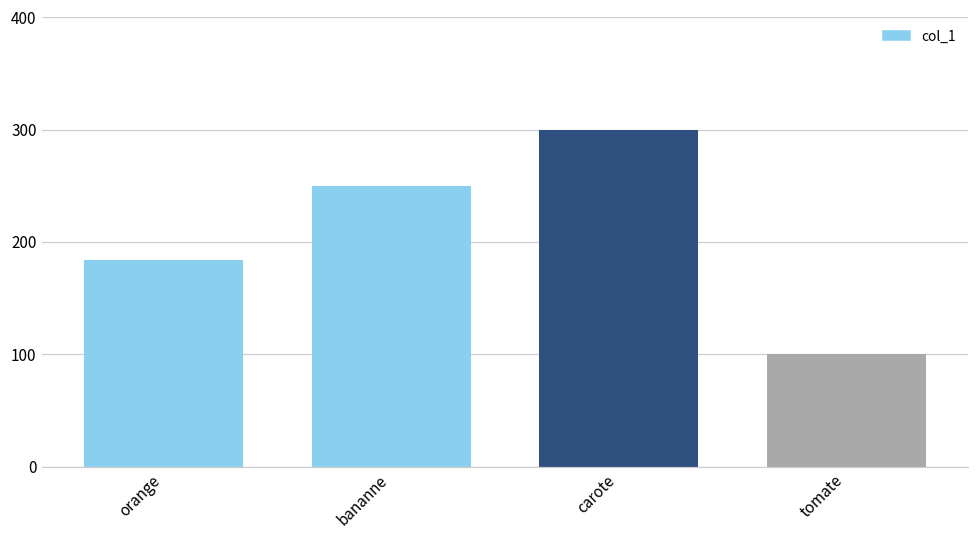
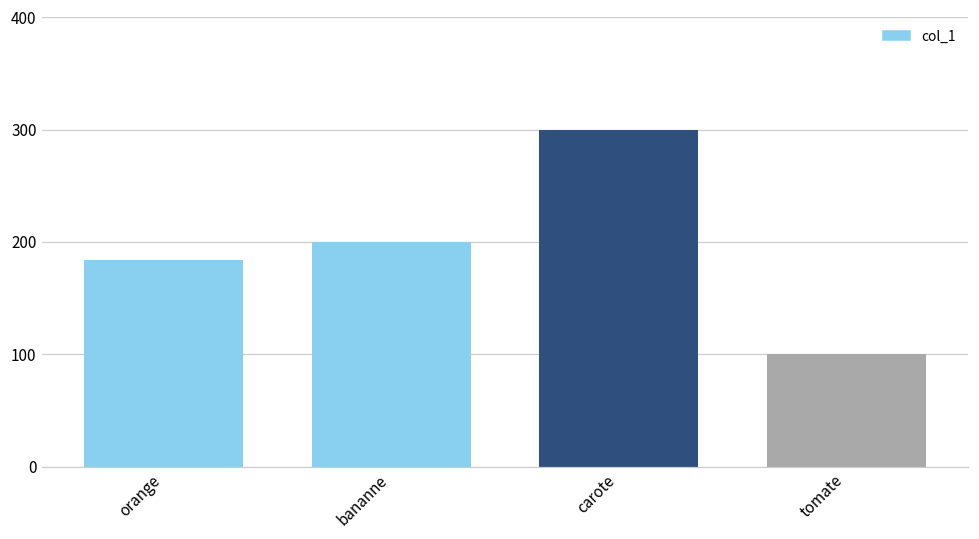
bananne: 250 -> 200
